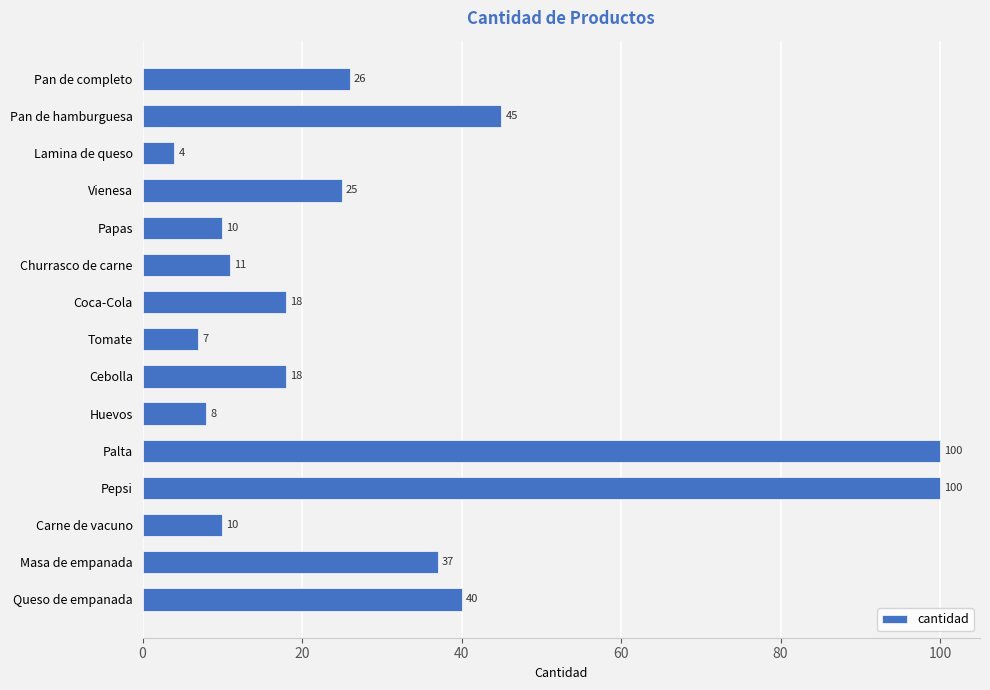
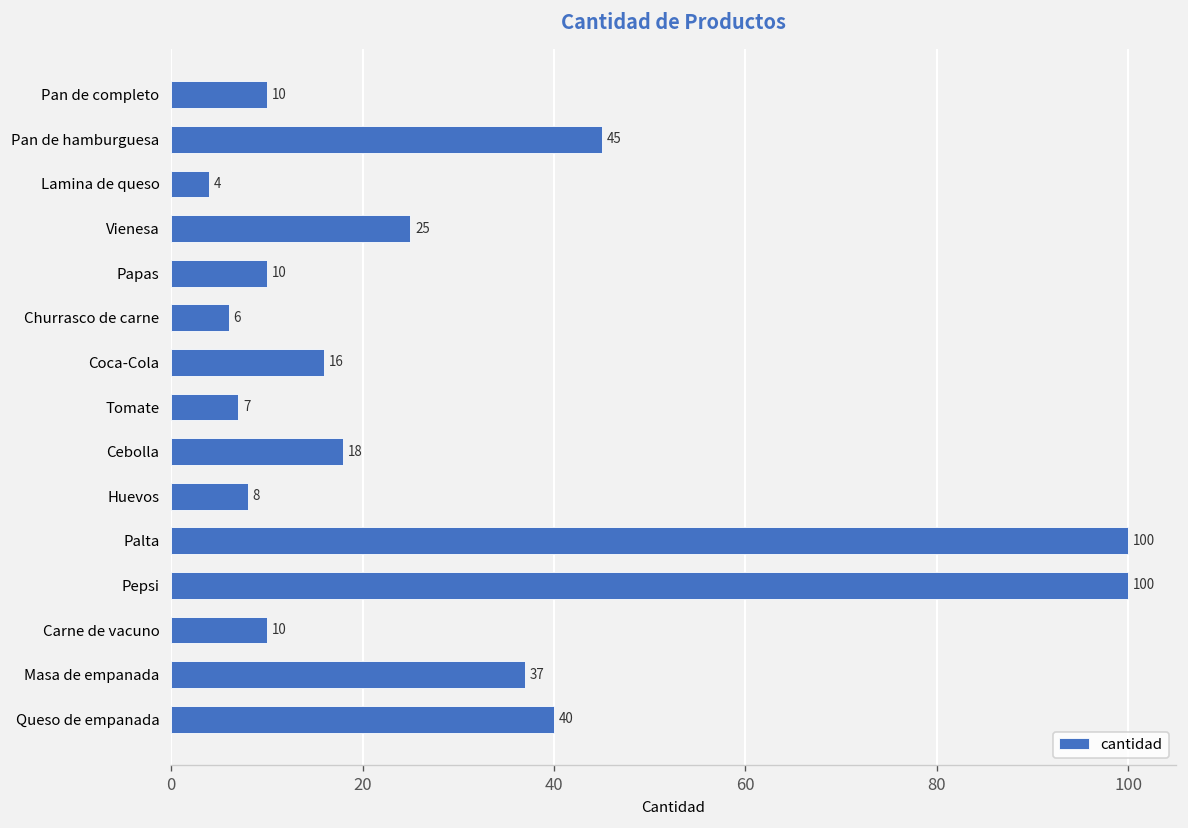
Pan de completo: 26 -> 10
Churrasco de carne: 11 -> 6
Coca-Cola: 18 -> 16
